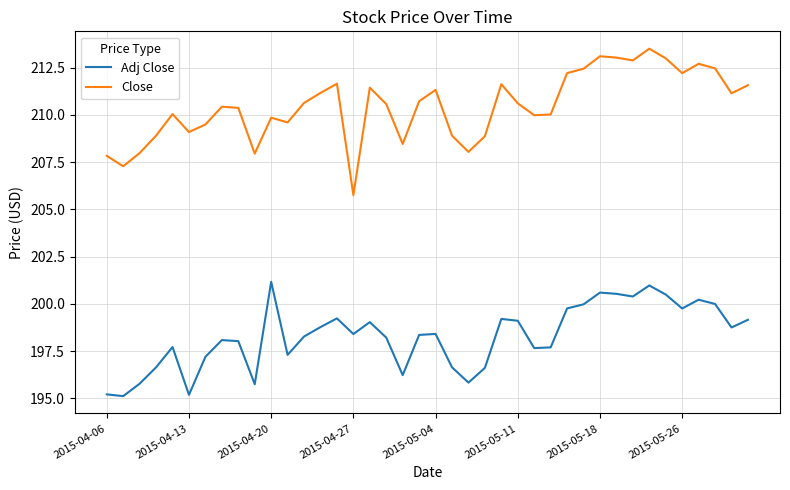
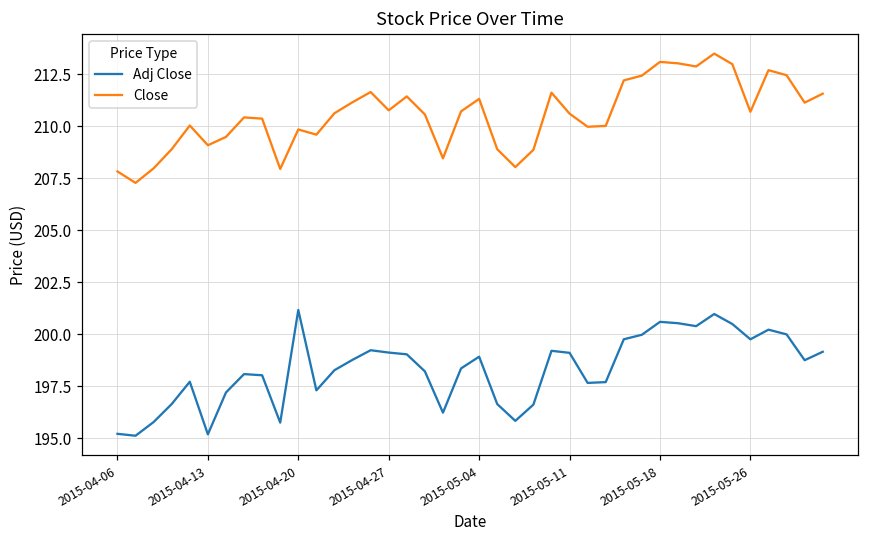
Adj Close, 2015-04-27: 198.4 -> 199.1
Close, 2015-04-27: 205.8 -> 210.8
Adj Close, 2015-05-04: 198.4 -> 198.9
Close, 2015-05-26: 212.2 -> 210.7
